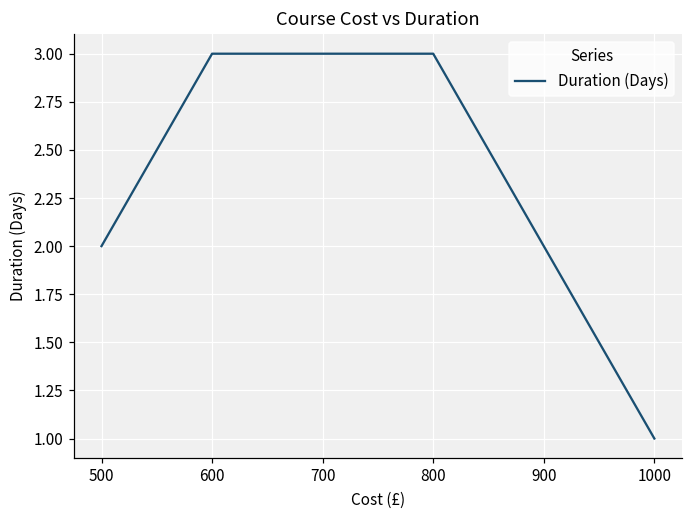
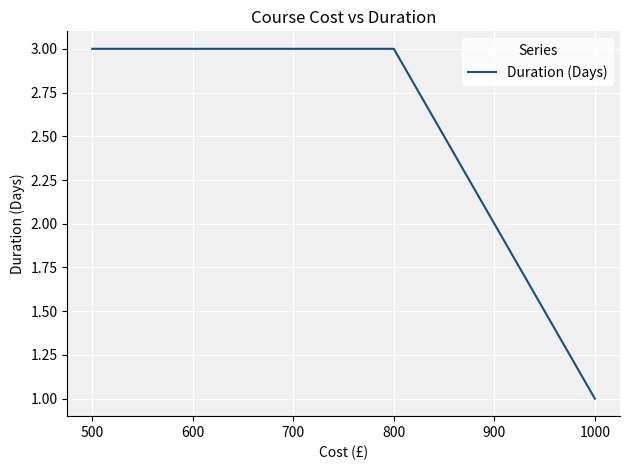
500: 2 -> 3
